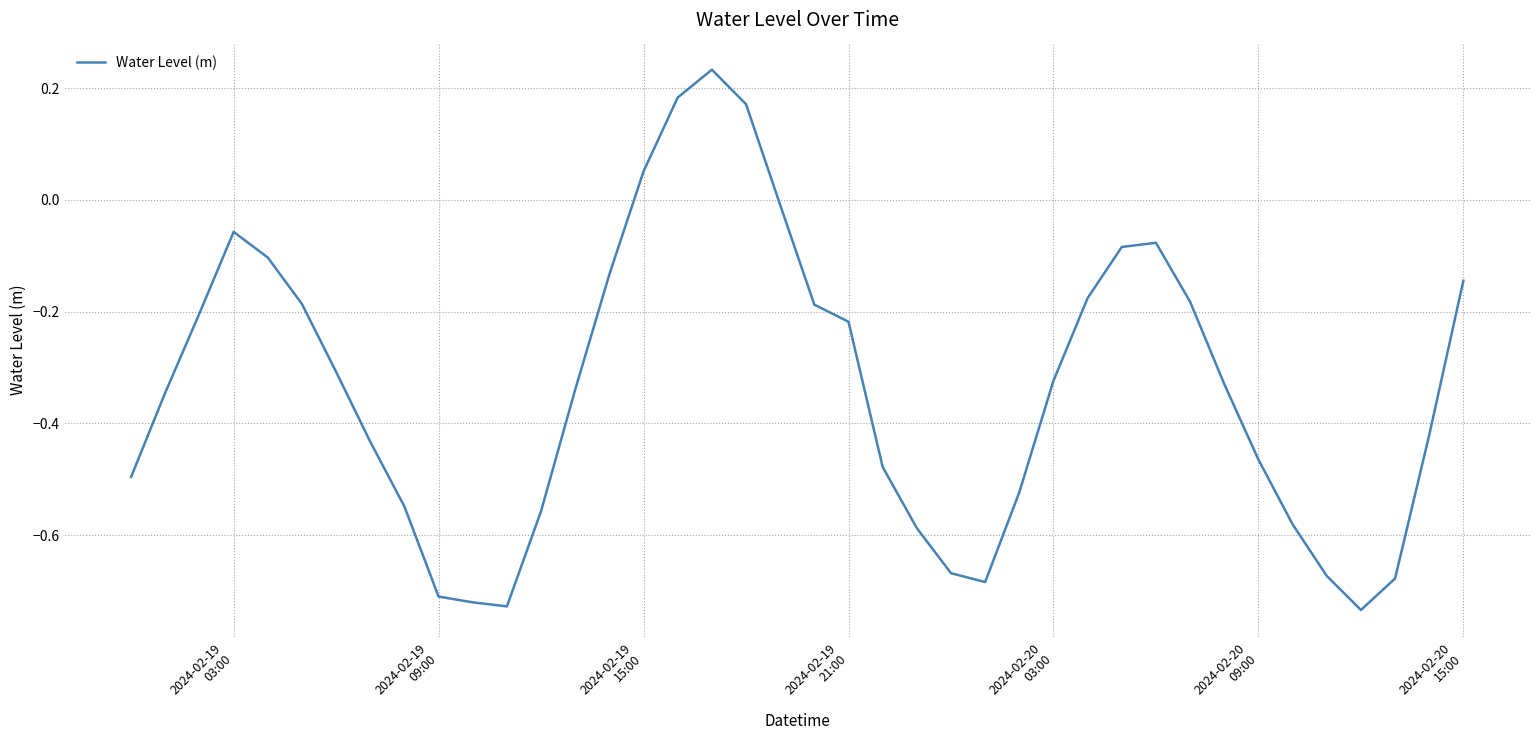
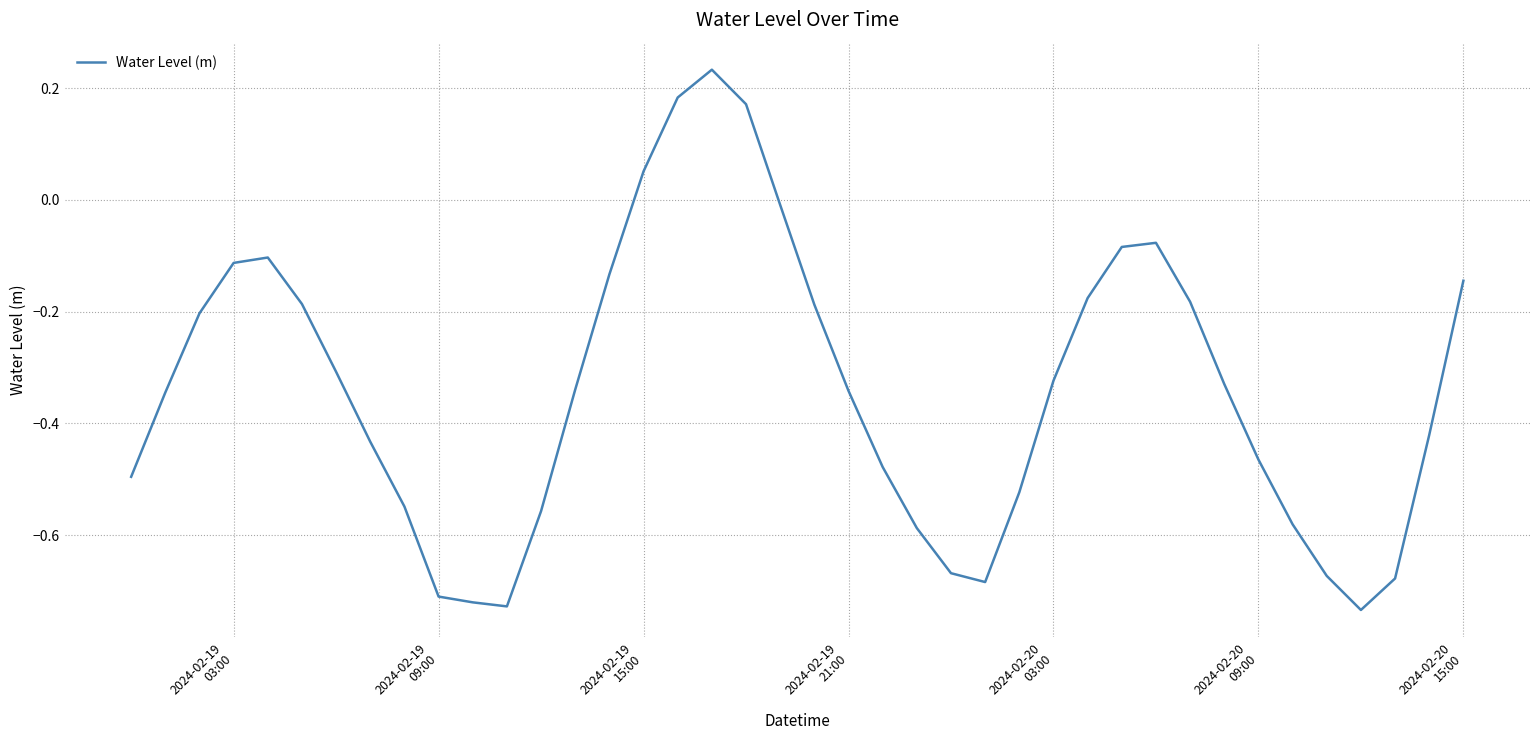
2024-02-19 03:00: -0.06 -> -0.11
2024-02-19 21:00: -0.22 -> -0.34
